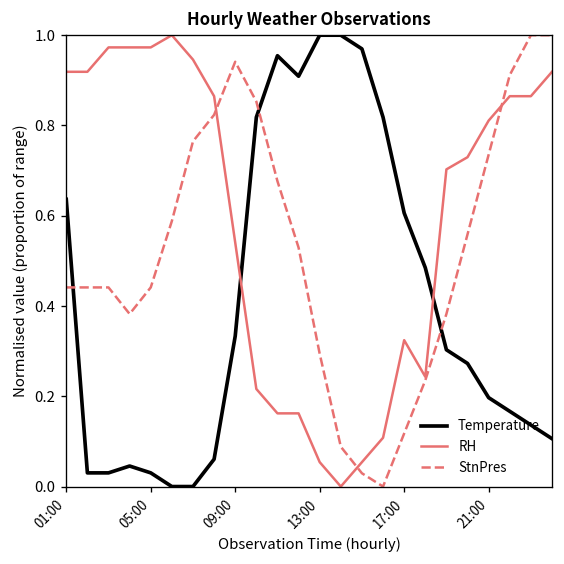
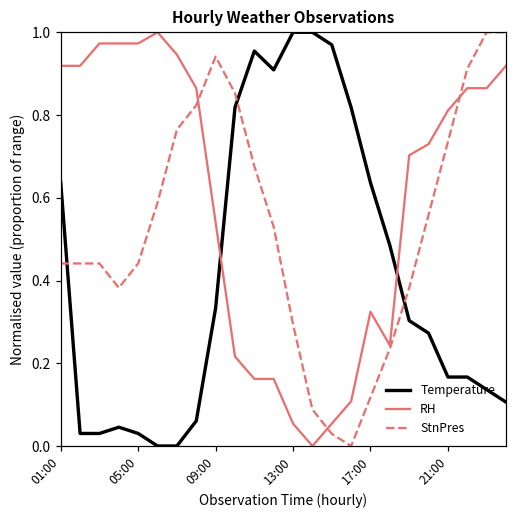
Temperature, 17:00: 0.61 -> 0.64
Temperature, 21:00: 0.20 -> 0.17
